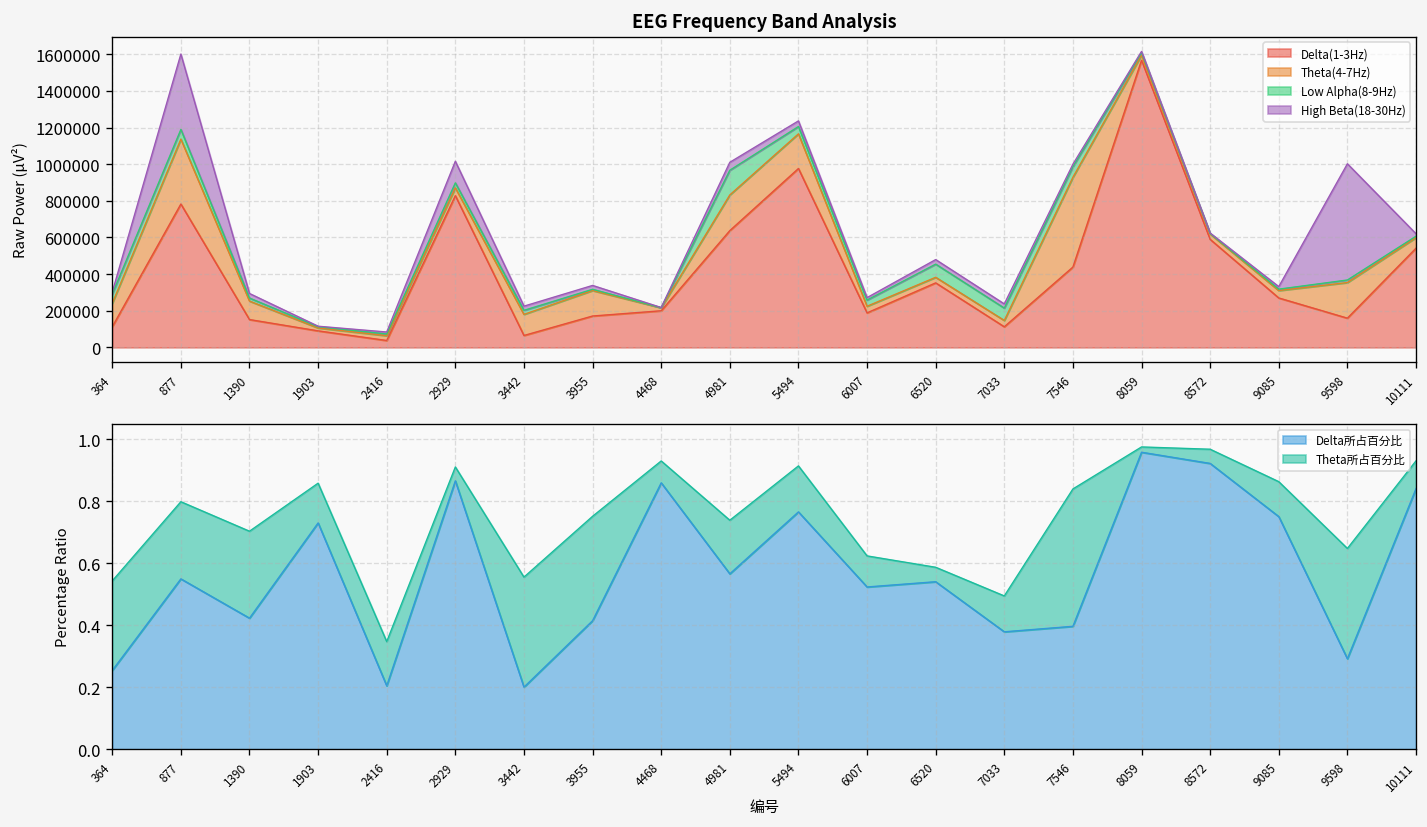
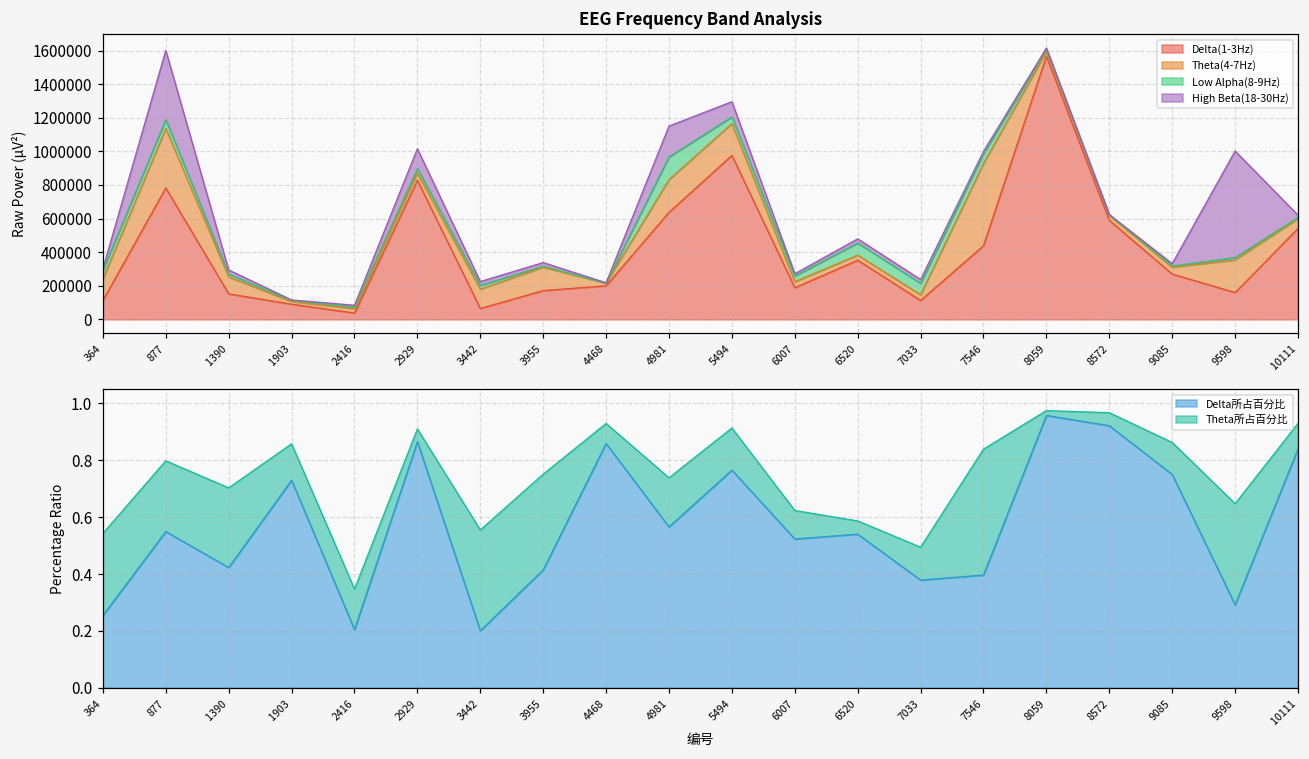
EEG Frequency Band Analysis, High Beta(18-30Hz), 4981: 40000 -> 180000
EEG Frequency Band Analysis, High Beta(18-30Hz), 5494: 30000 -> 90000
